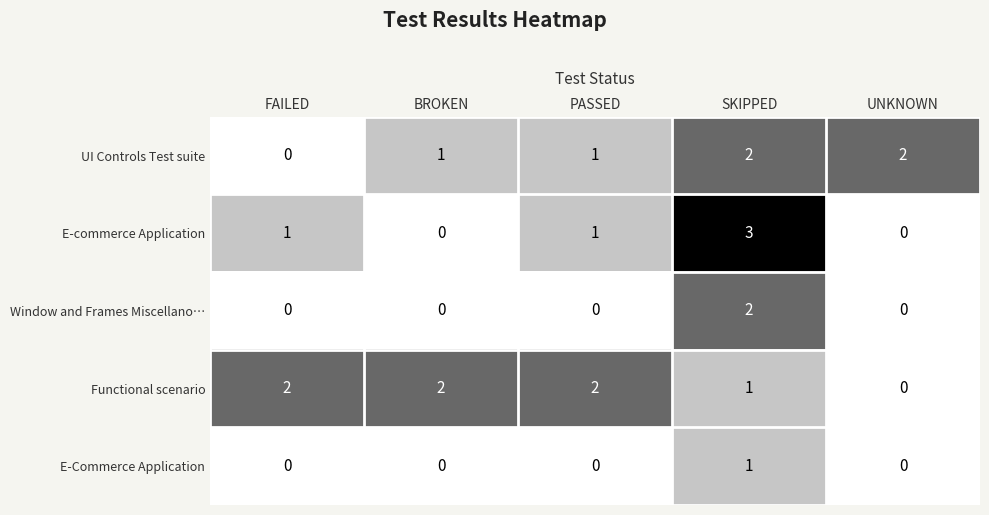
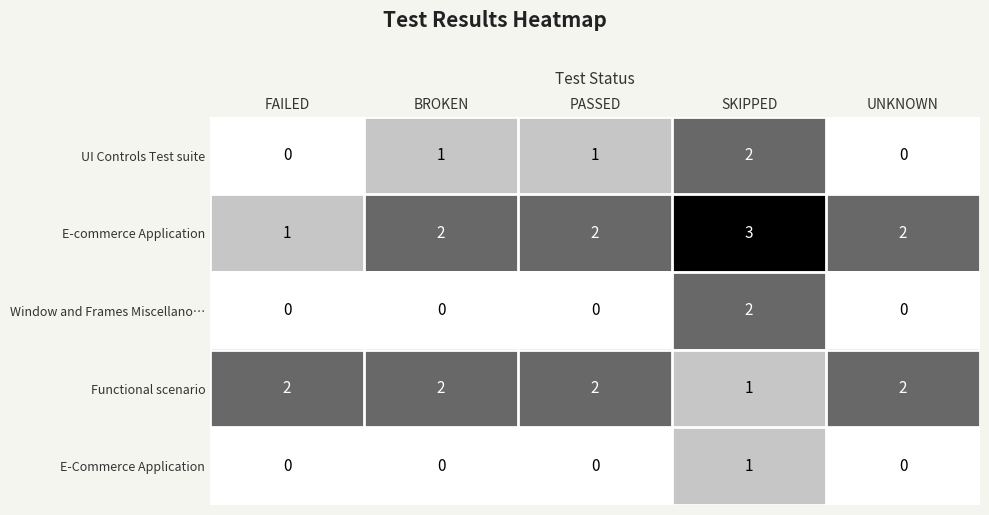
UI Controls Test suite, UNKNOWN: 2 -> 0
E-commerce Application, BROKEN: 0 -> 2
E-commerce Application, PASSED: 1 -> 2
E-commerce Application, UNKNOWN: 0 -> 2
Functional scenario, UNKNOWN: 0 -> 2
